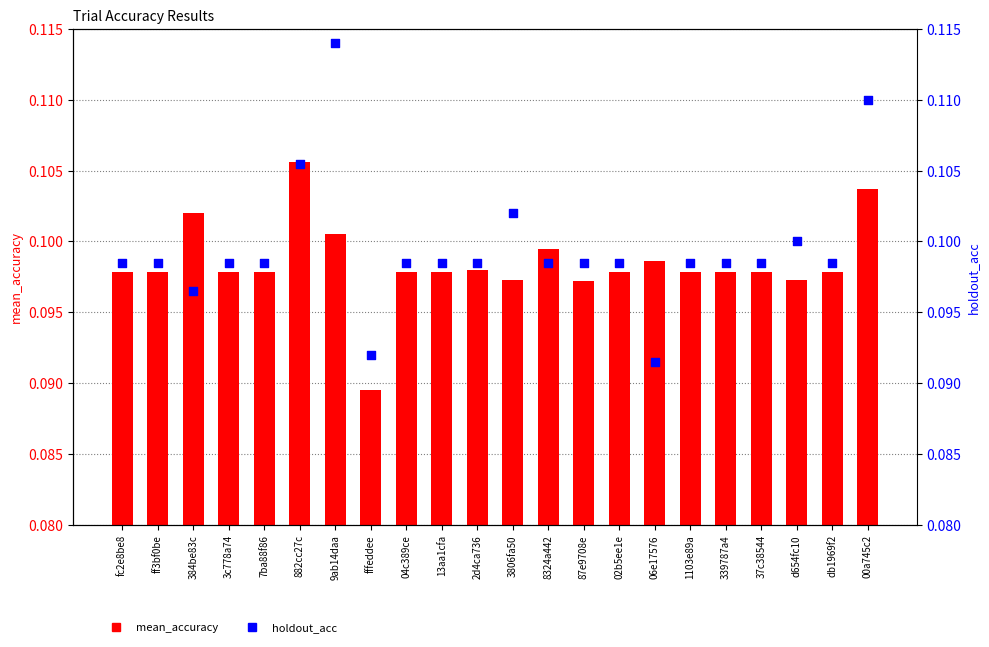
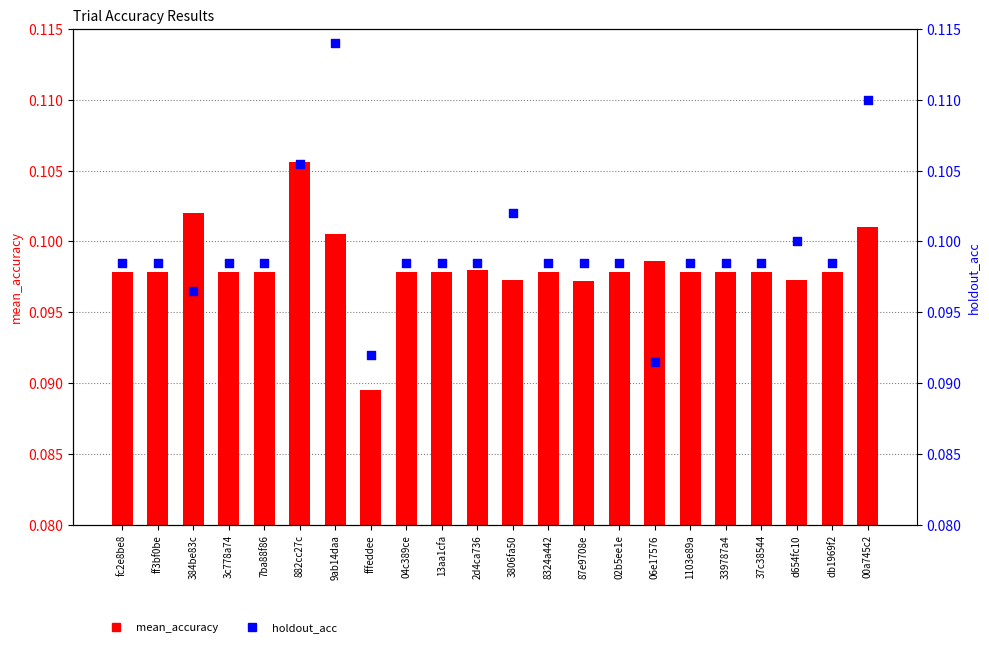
mean_accuracy, 8324a442: 0.0995 -> 0.0979
mean_accuracy, 00a745c2: 0.1037 -> 0.1010
